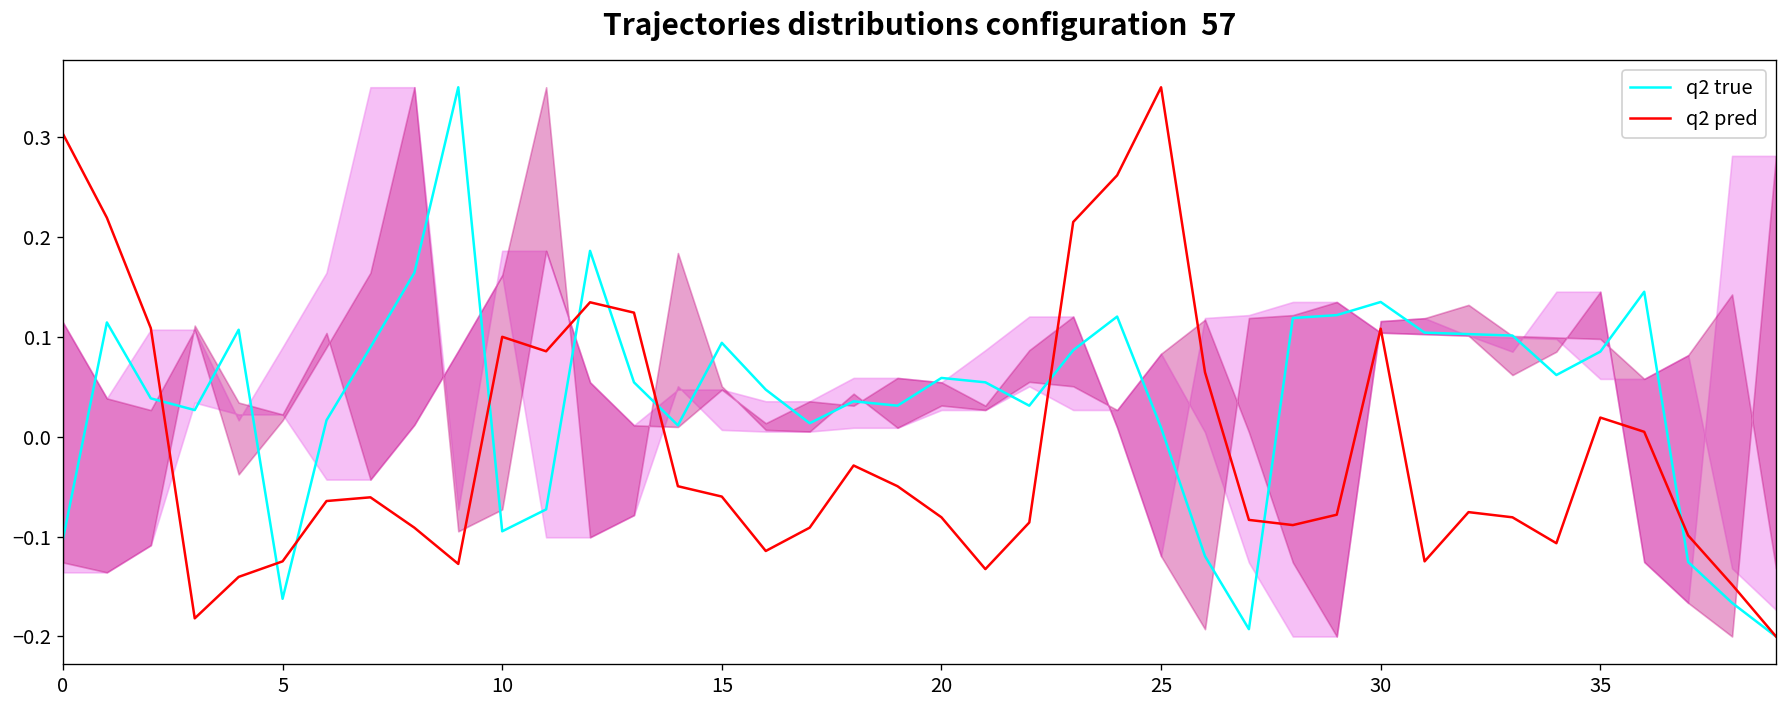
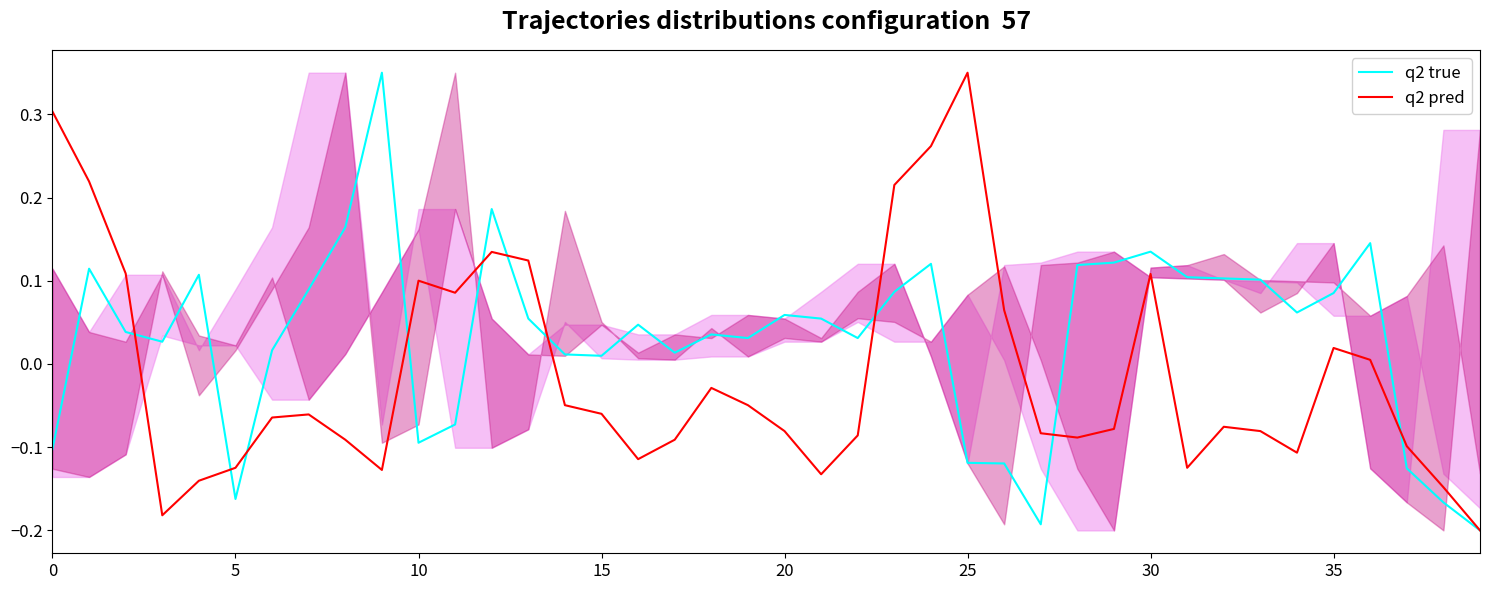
q2 true, 15: 0.09 -> 0.01
q2 true, 25: 0.01 -> -0.12
